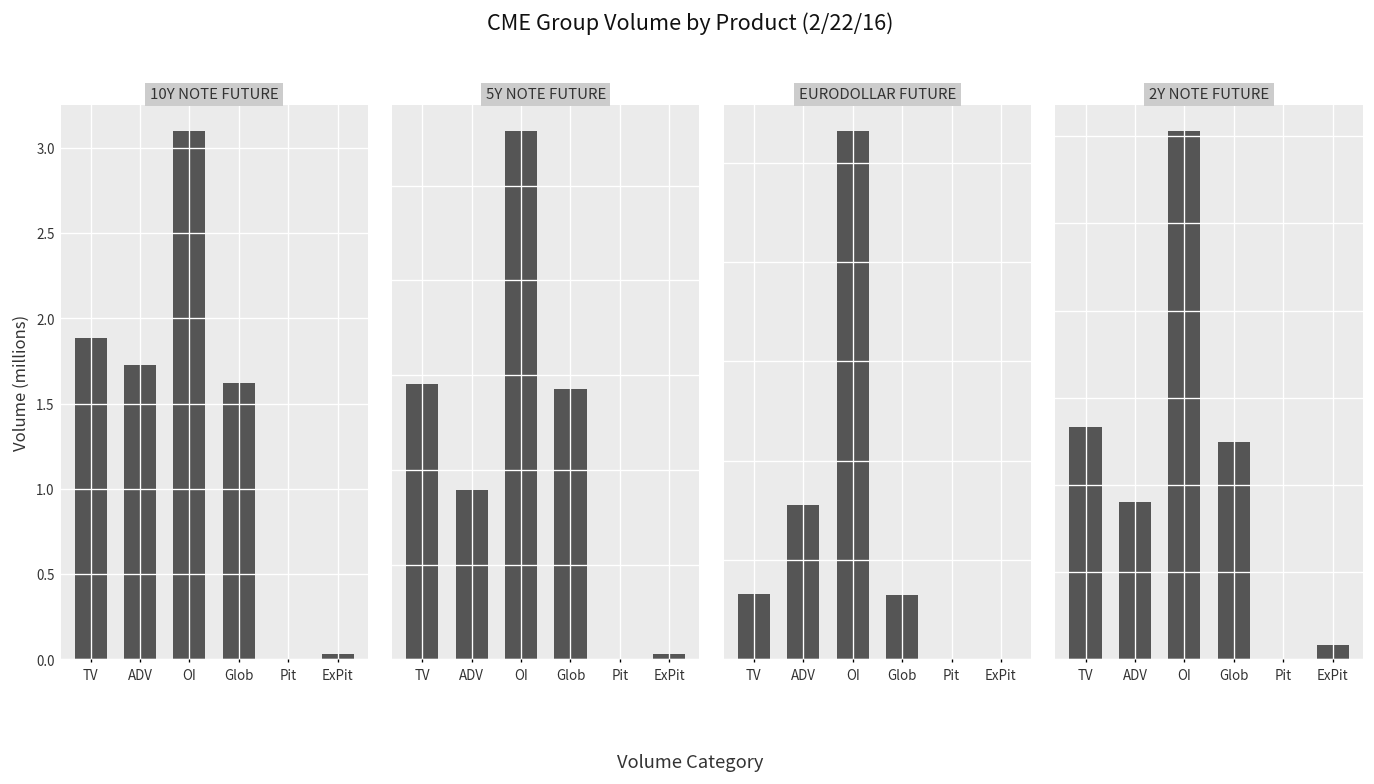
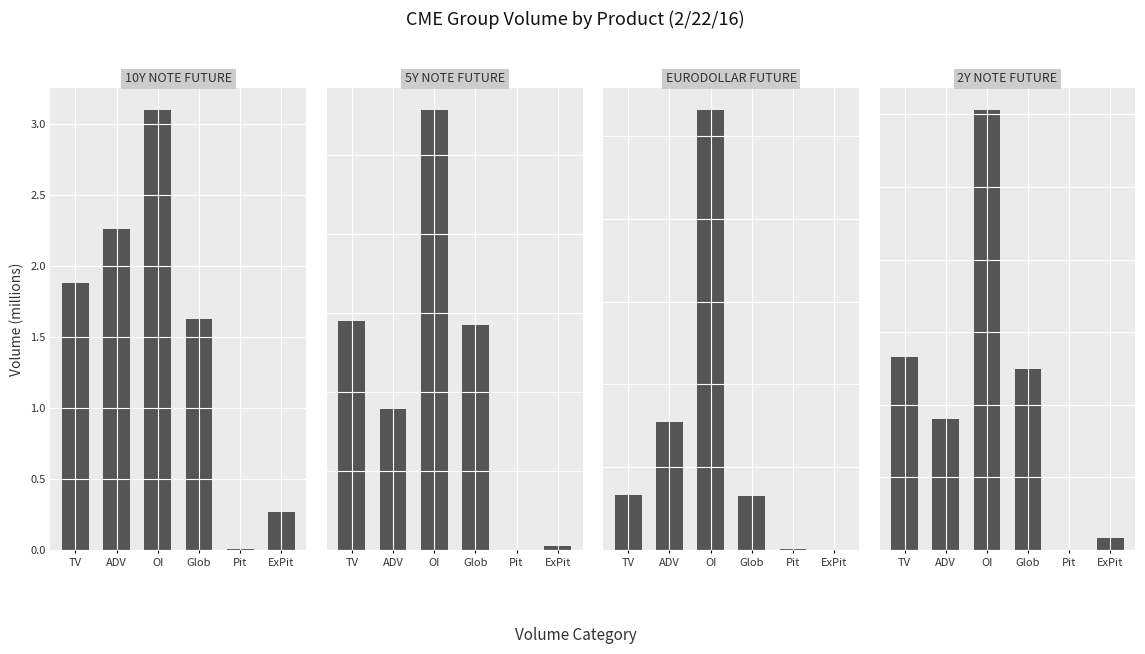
10Y NOTE FUTURE, ADV: 1.73 -> 2.26
10Y NOTE FUTURE, ExPit: 0.03 -> 0.27
